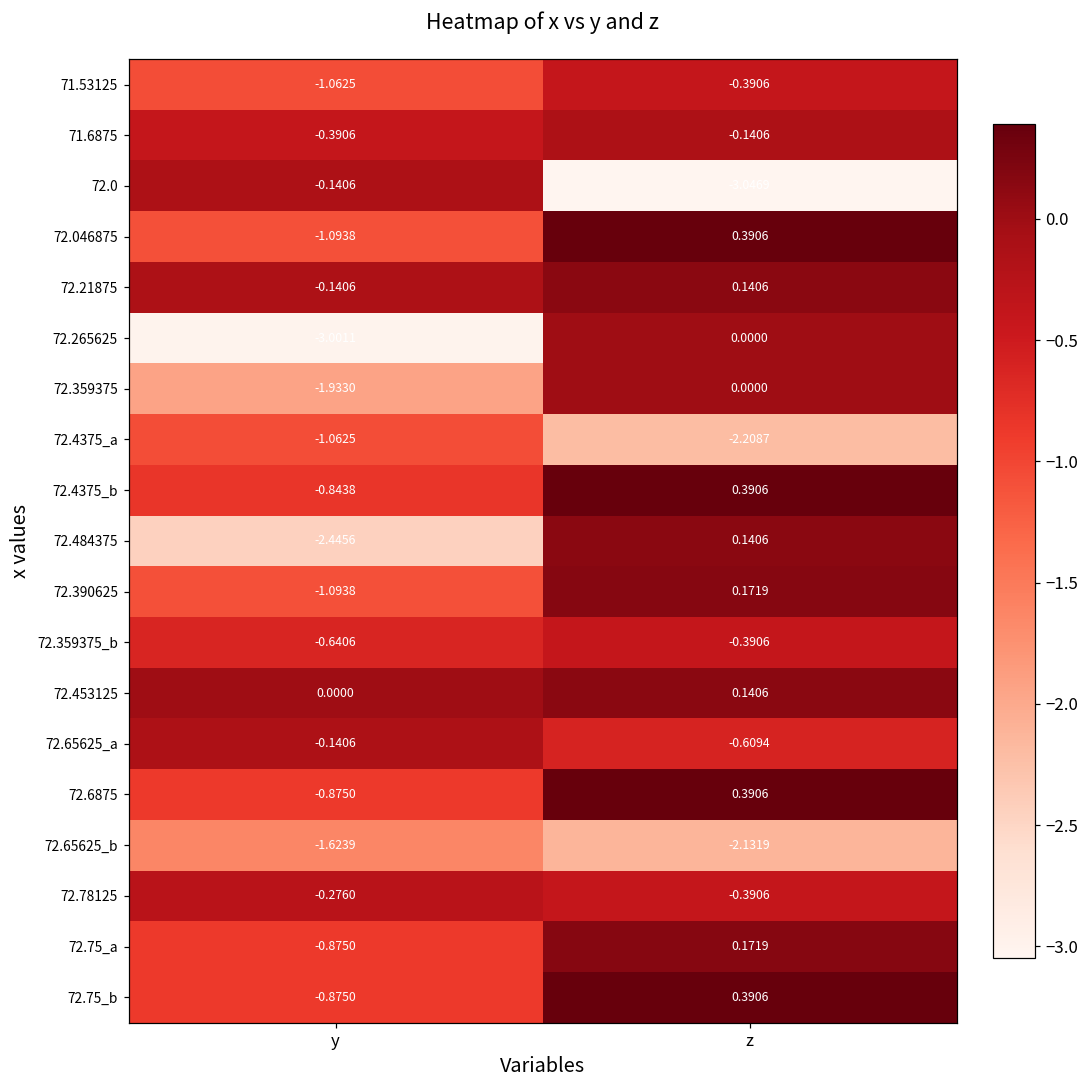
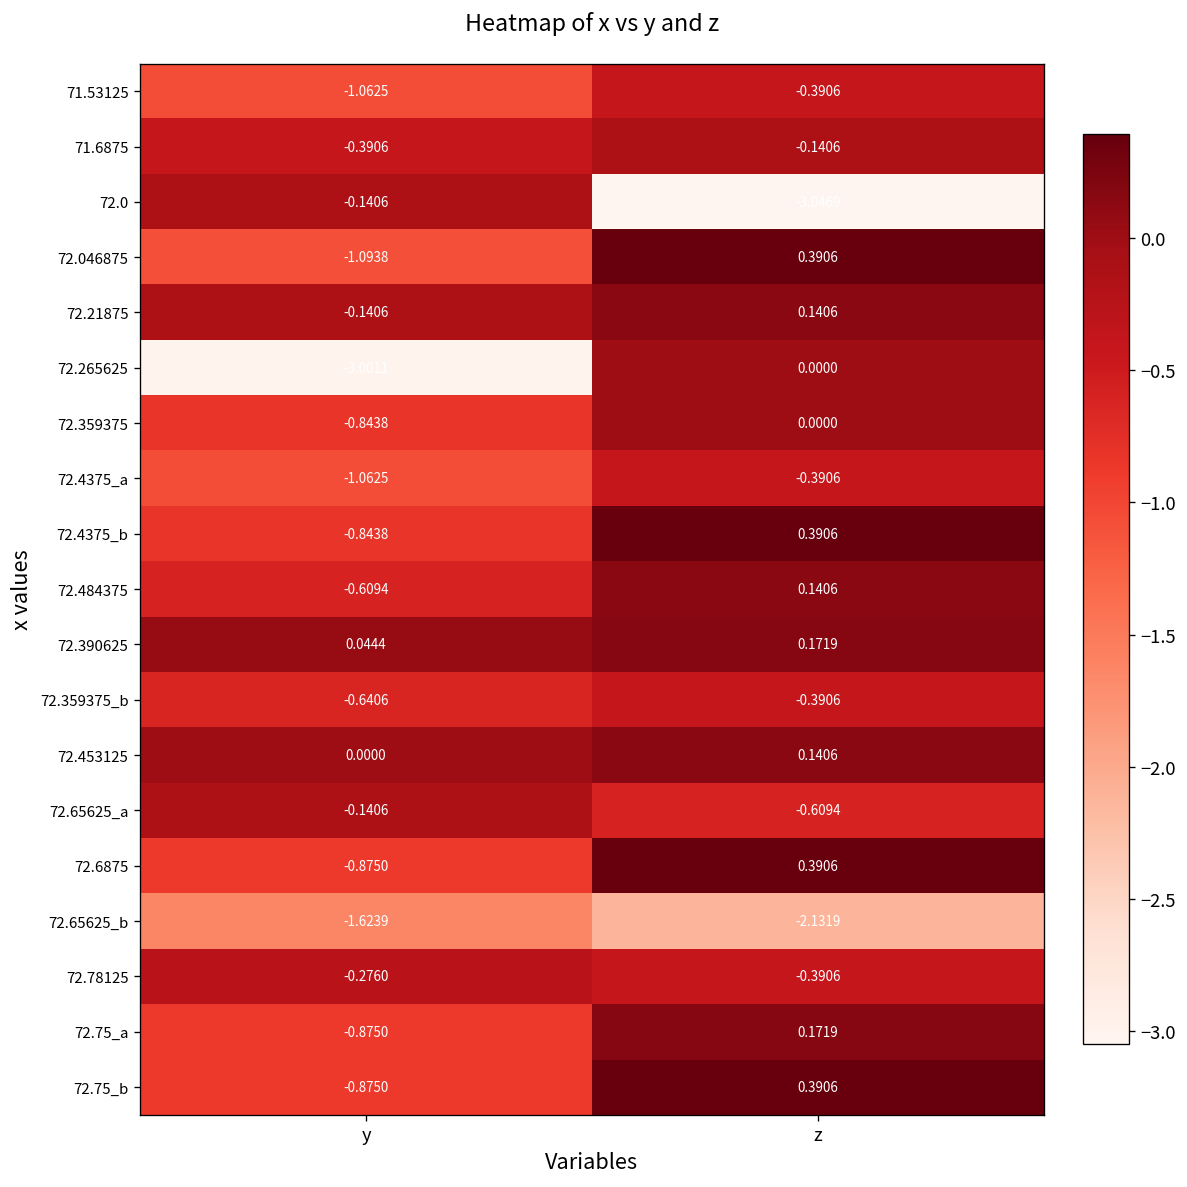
72.359375, y: -1.9330 -> -0.8438
72.4375_a, z: -2.2087 -> -0.3906
72.484375, y: -2.4456 -> -0.6094
72.390625, y: -1.0938 -> 0.0444
